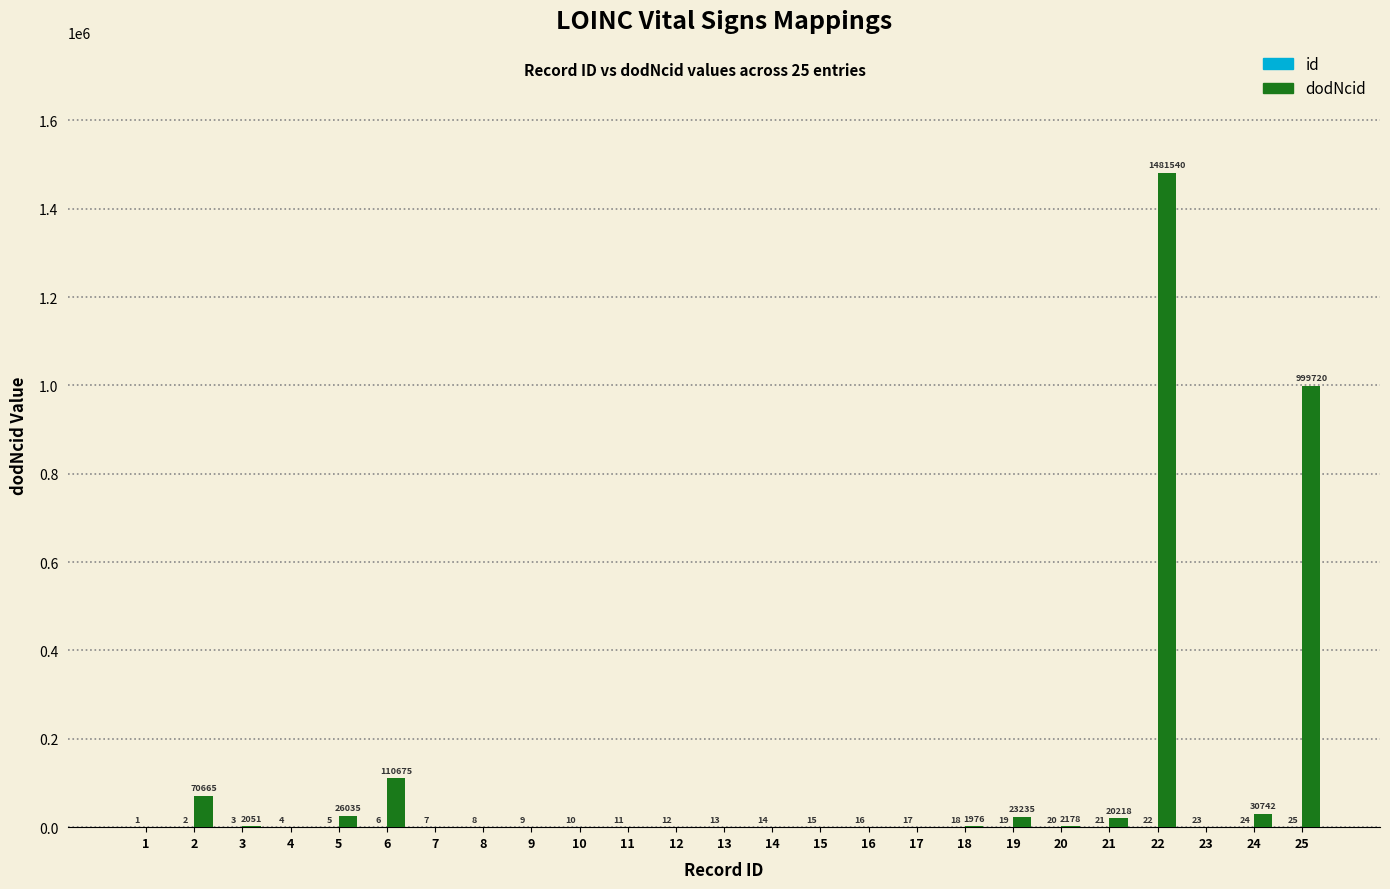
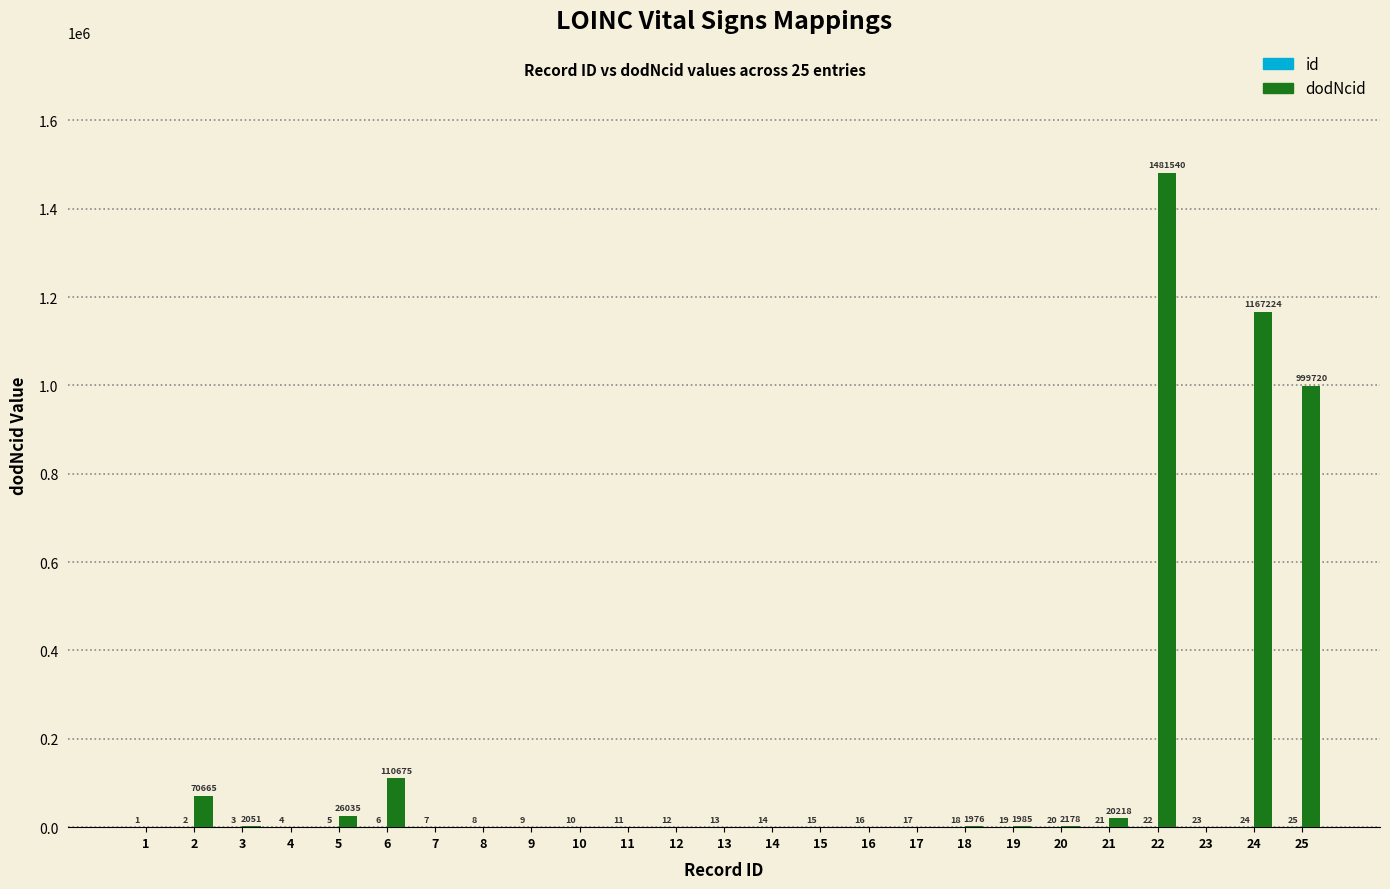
dodNcid, 19: 23235 -> 1985
dodNcid, 24: 30742 -> 1167224
